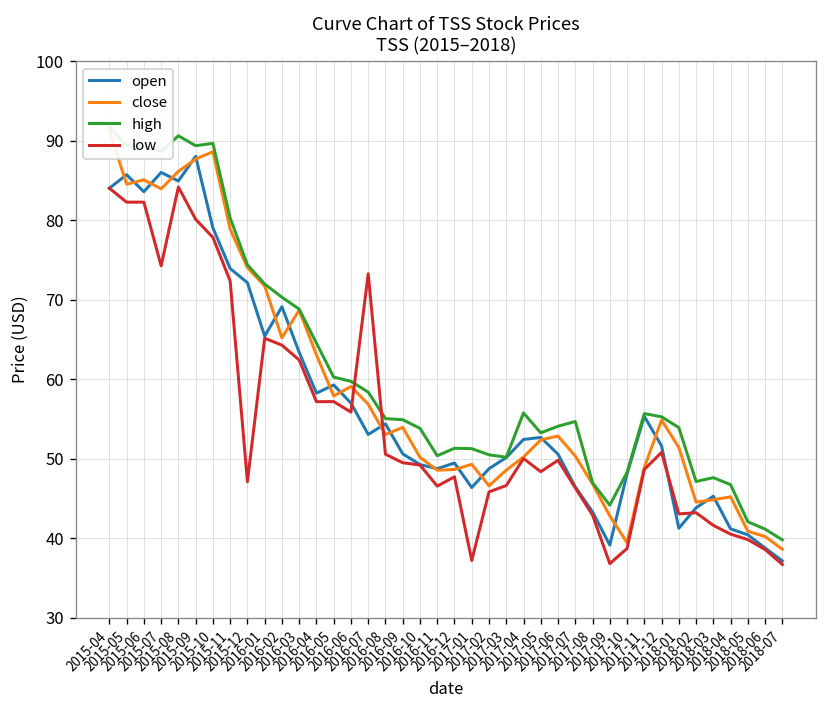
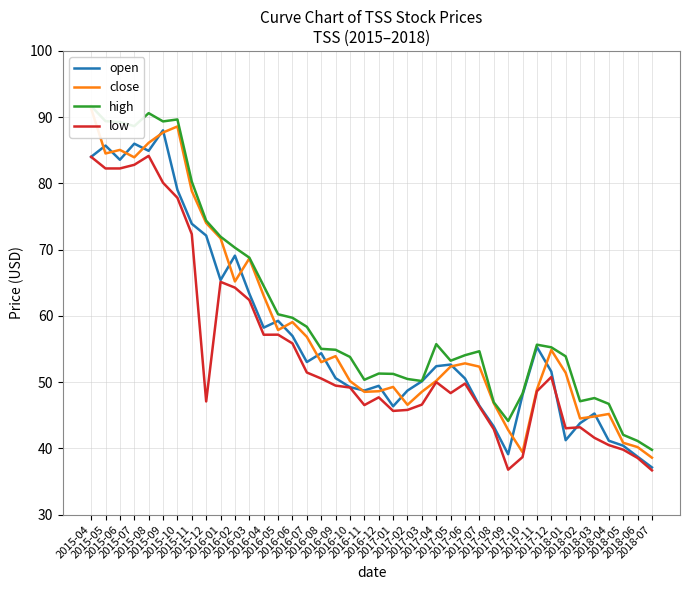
low, 2015-07: 74 -> 83
low, 2016-07: 73 -> 51
low, 2017-01: 37 -> 46
close, 2017-07: 50 -> 52
